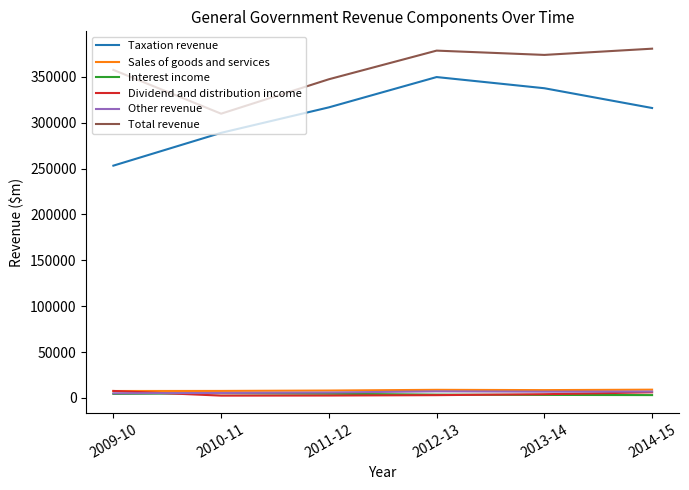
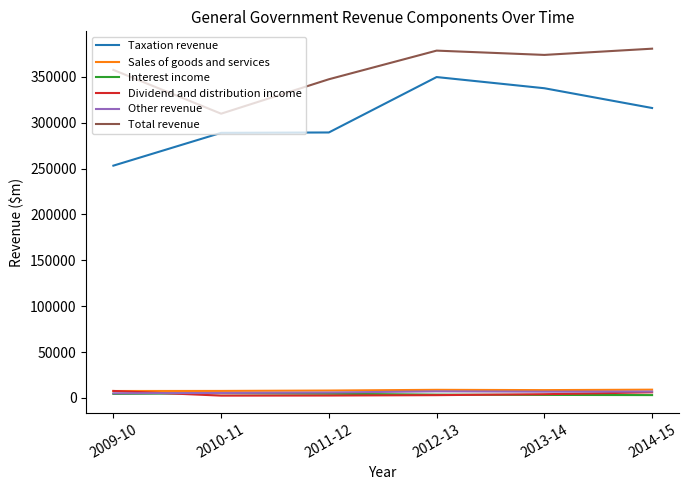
Taxation revenue, 2011-12: 320000 -> 290000
